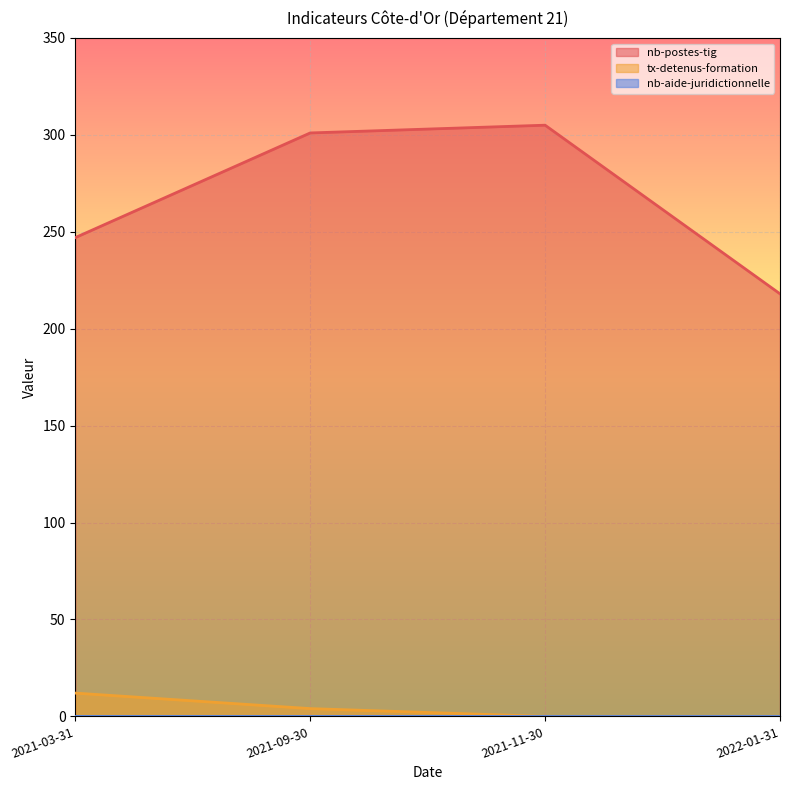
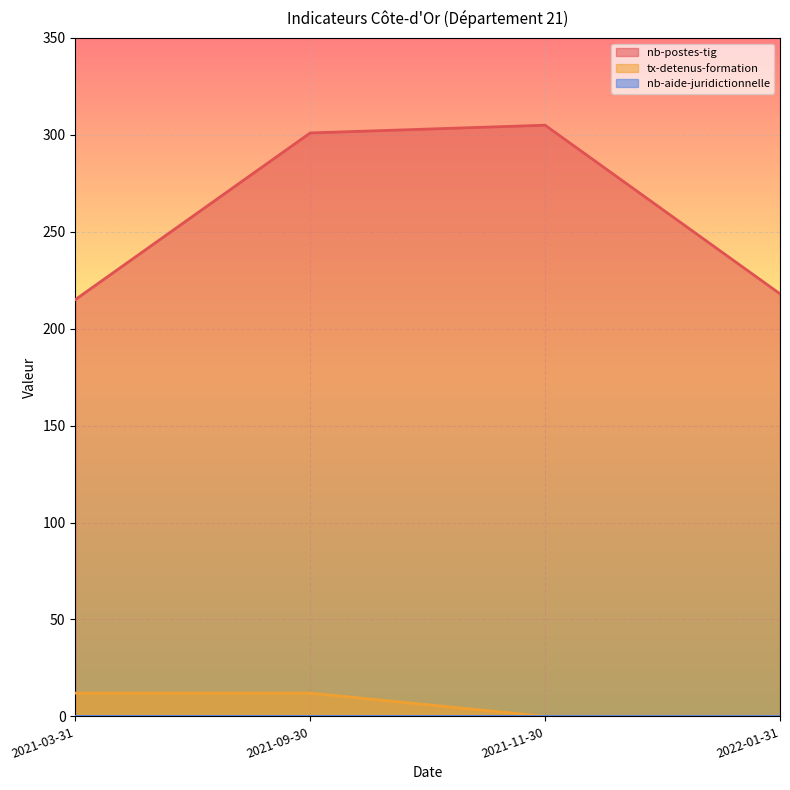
nb-postes-tig, 2021-03-31: 247 -> 215
tx-detenus-formation, 2021-09-30: 4 -> 12
